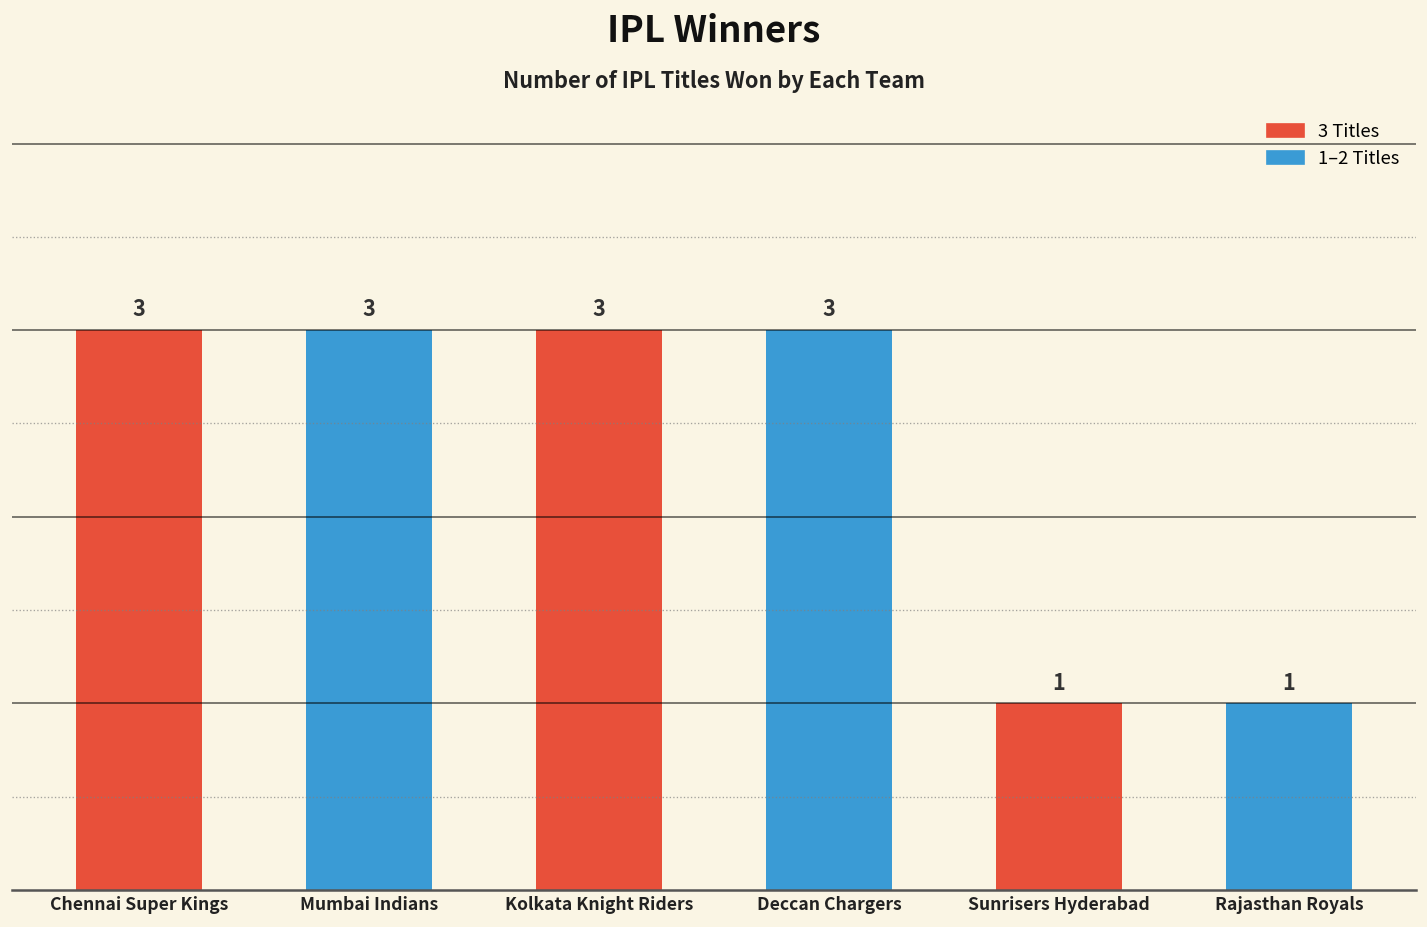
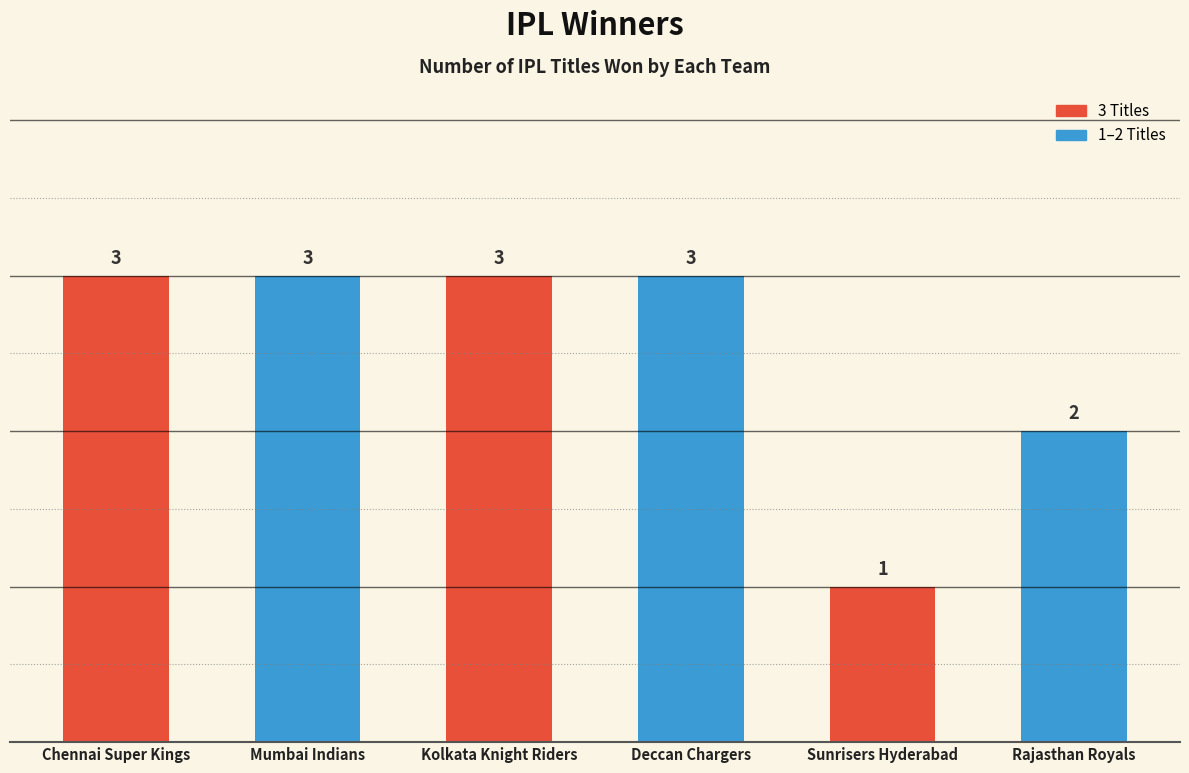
Rajasthan Royals: 1 -> 2
